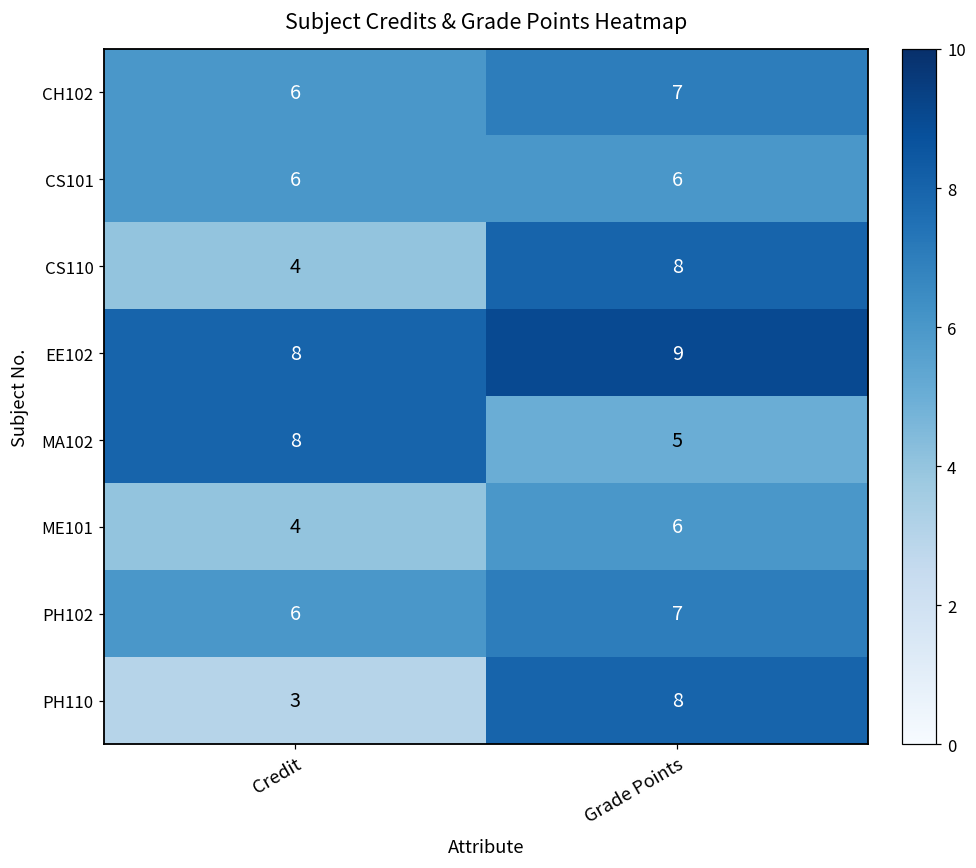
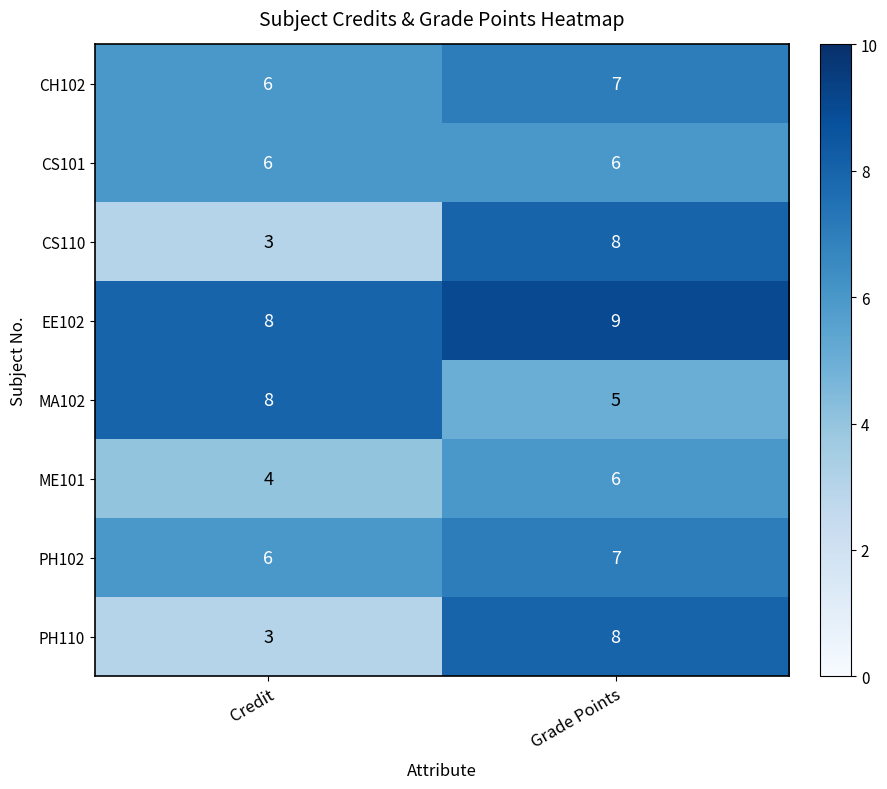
CS110, Credit: 4 -> 3
